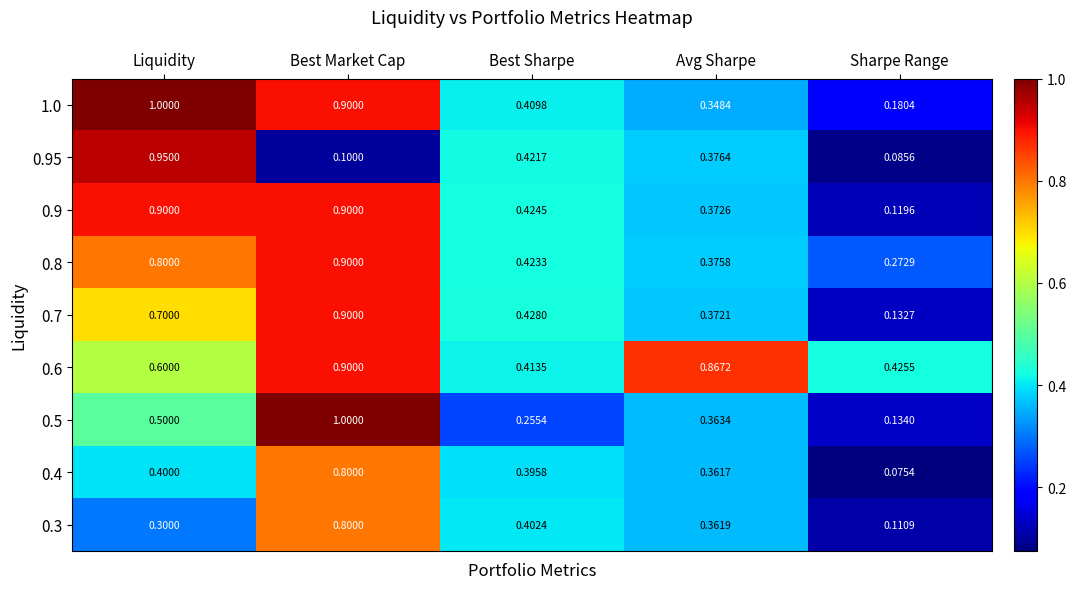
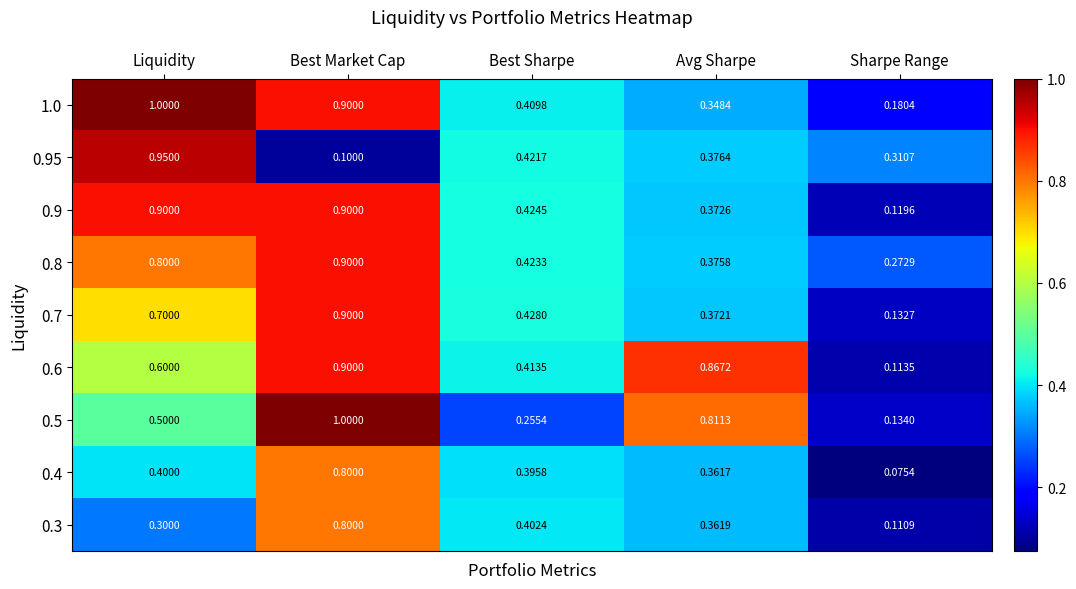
0.95, Sharpe Range: 0.0856 -> 0.3107
0.6, Sharpe Range: 0.4255 -> 0.1135
0.5, Avg Sharpe: 0.3634 -> 0.8113
